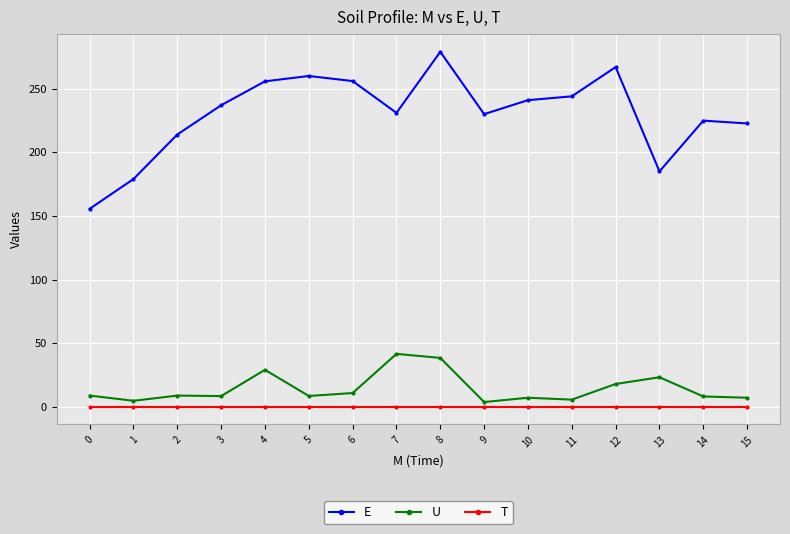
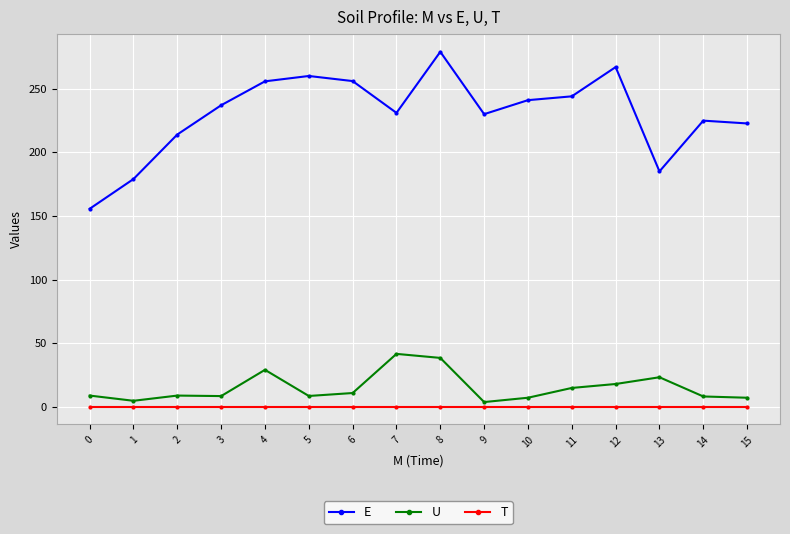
U, 11: 6 -> 15
